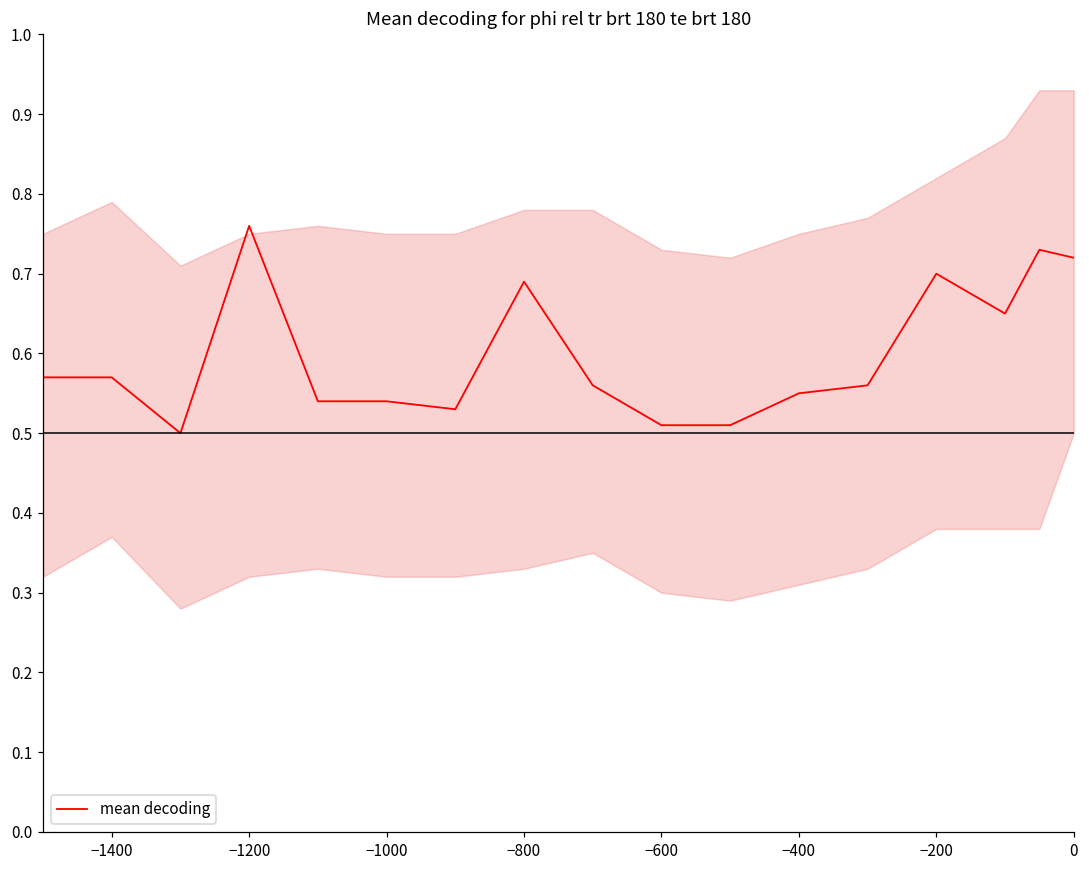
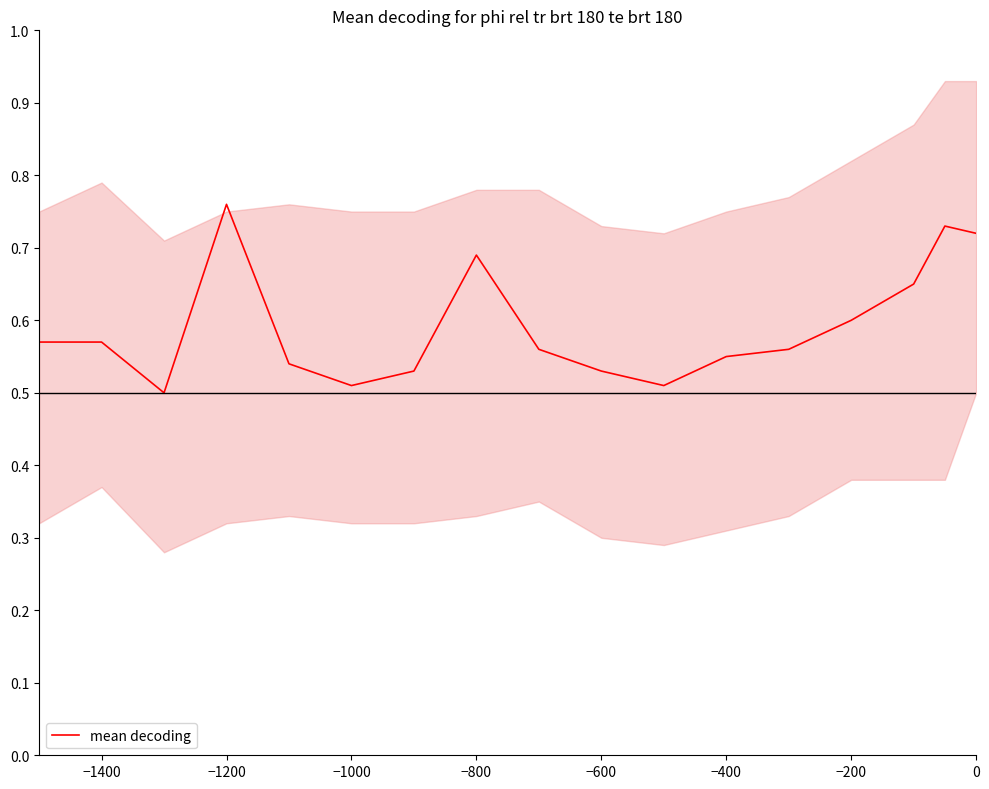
mean decoding, −1000: 0.54 -> 0.51
mean decoding, −600: 0.51 -> 0.53
mean decoding, −200: 0.7 -> 0.6
